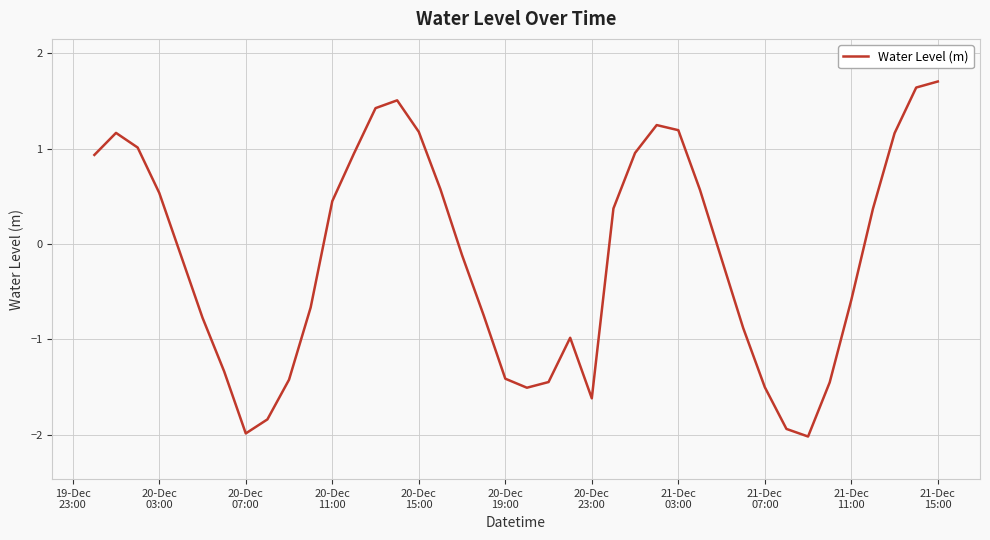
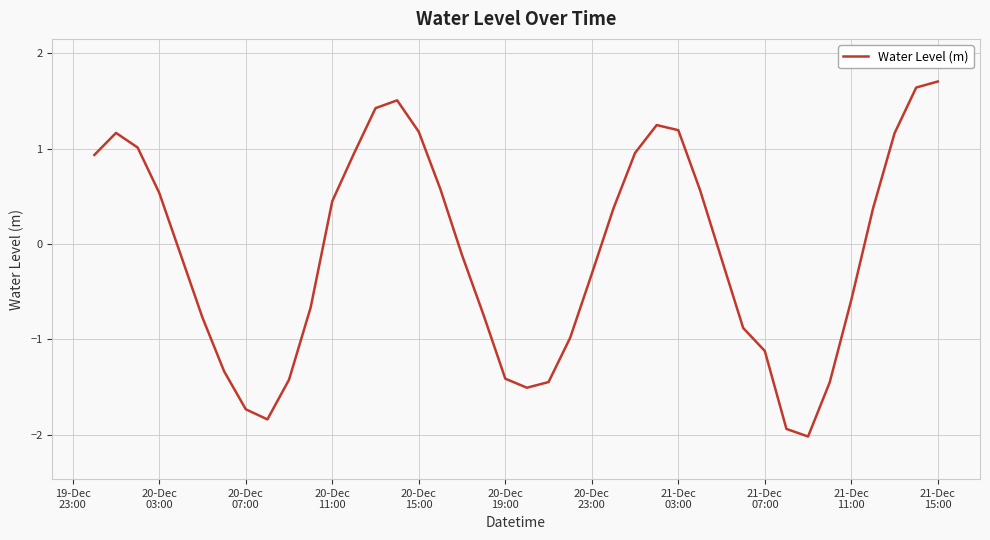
20-Dec 07:00: -2.0 -> -1.7
20-Dec 23:00: -1.6 -> -0.3
21-Dec 07:00: -1.5 -> -1.1
